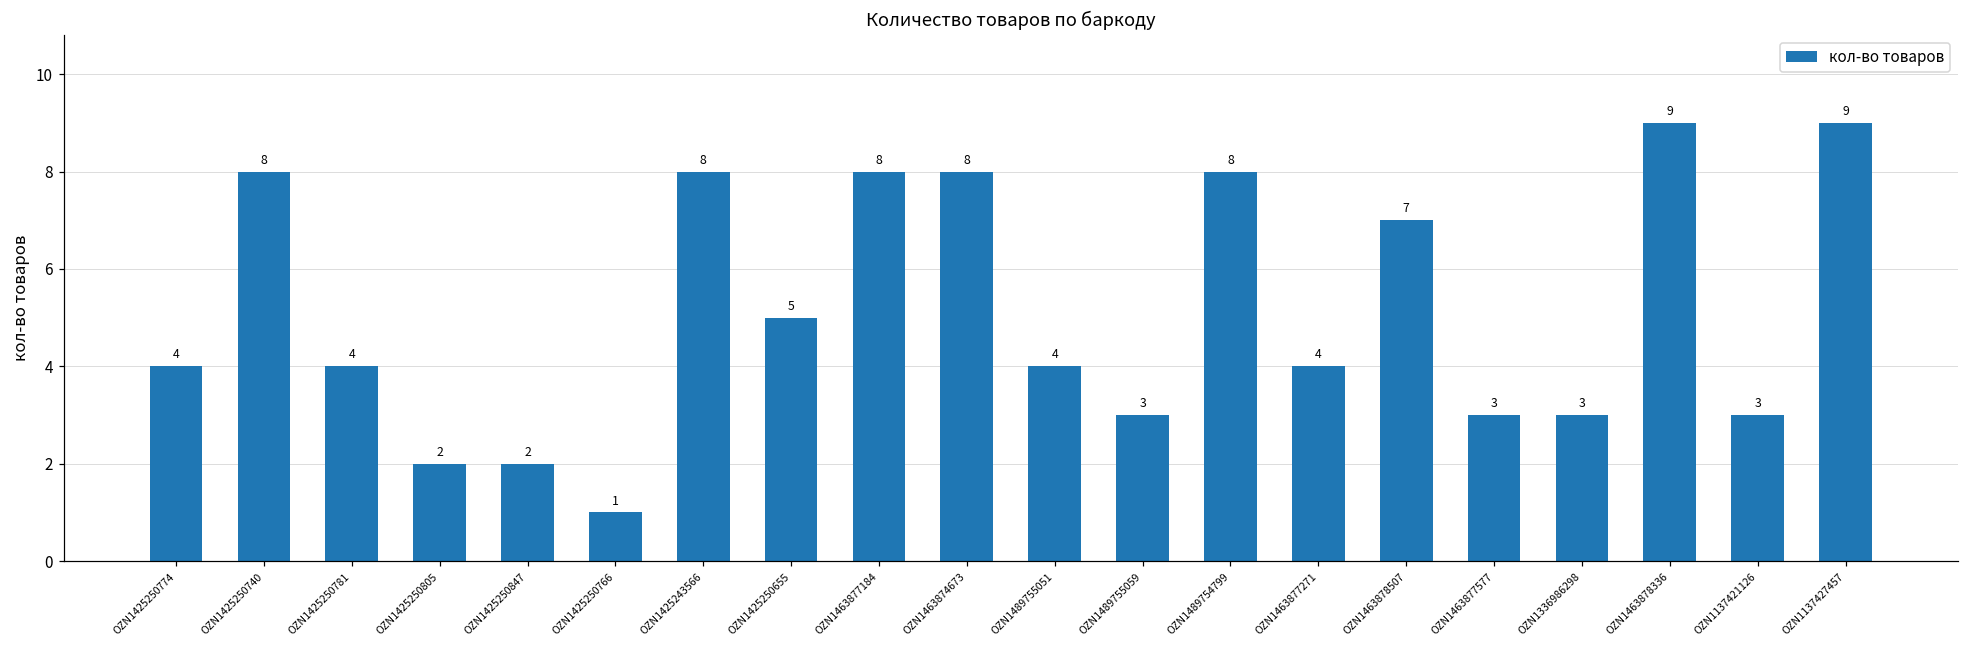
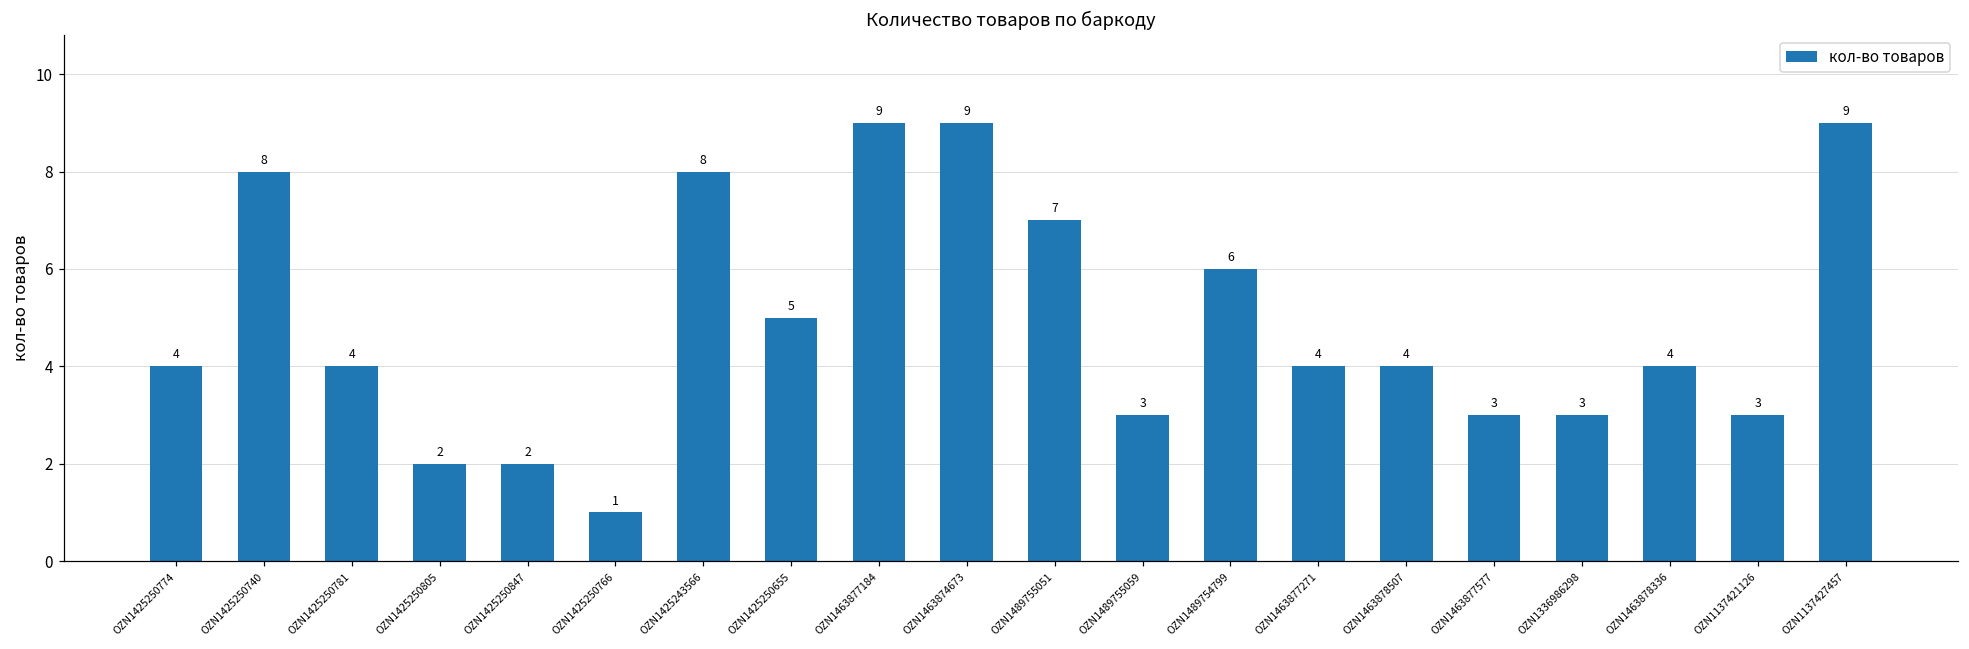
OZN1463877184: 8 -> 9
OZN1463874673: 8 -> 9
OZN1489755051: 4 -> 7
OZN1489754799: 8 -> 6
OZN1463878507: 7 -> 4
OZN1463878336: 9 -> 4
